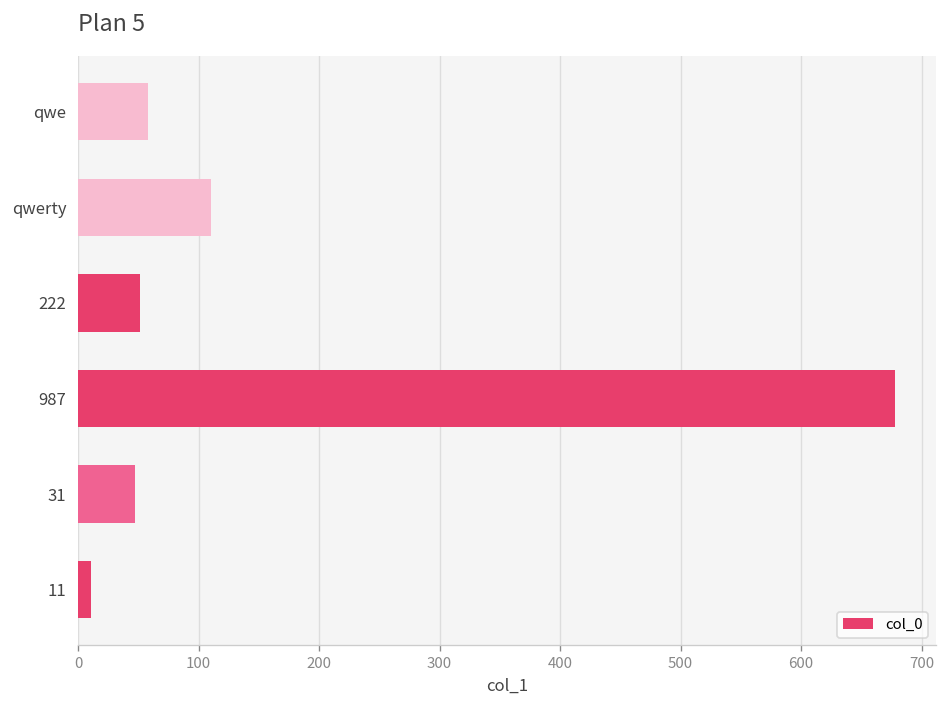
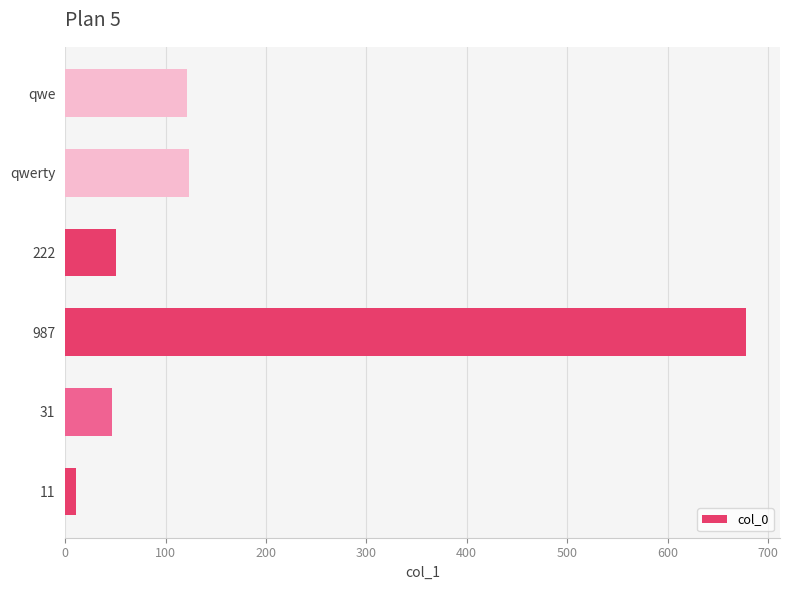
qwe: 58 -> 121
qwerty: 110 -> 123
